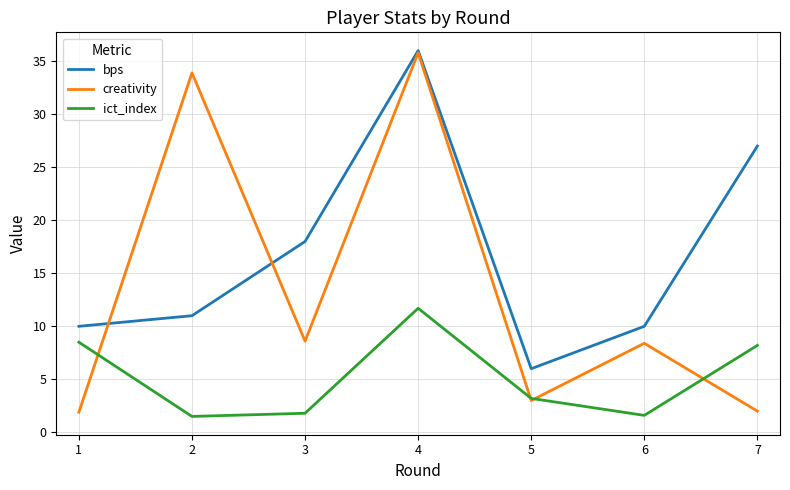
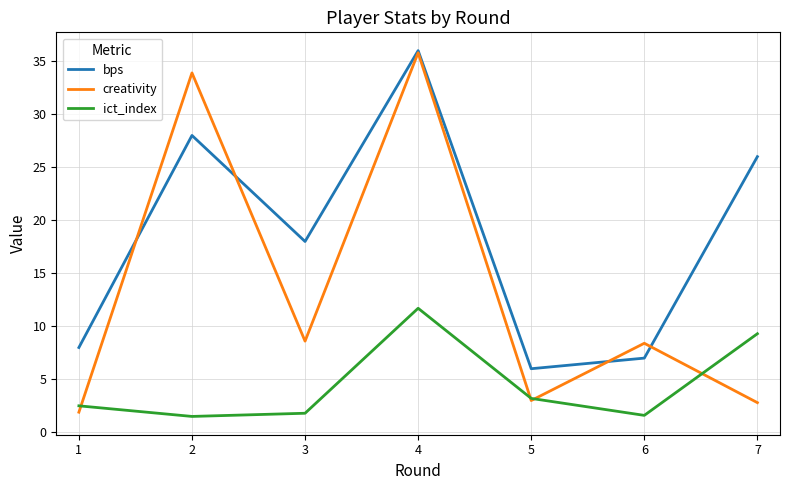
bps, 1: 10 -> 8
ict_index, 1: 8.5 -> 2.5
bps, 2: 11 -> 28
bps, 6: 10 -> 7
bps, 7: 27 -> 26
creativity, 7: 2.0 -> 2.8
ict_index, 7: 8.2 -> 9.3
